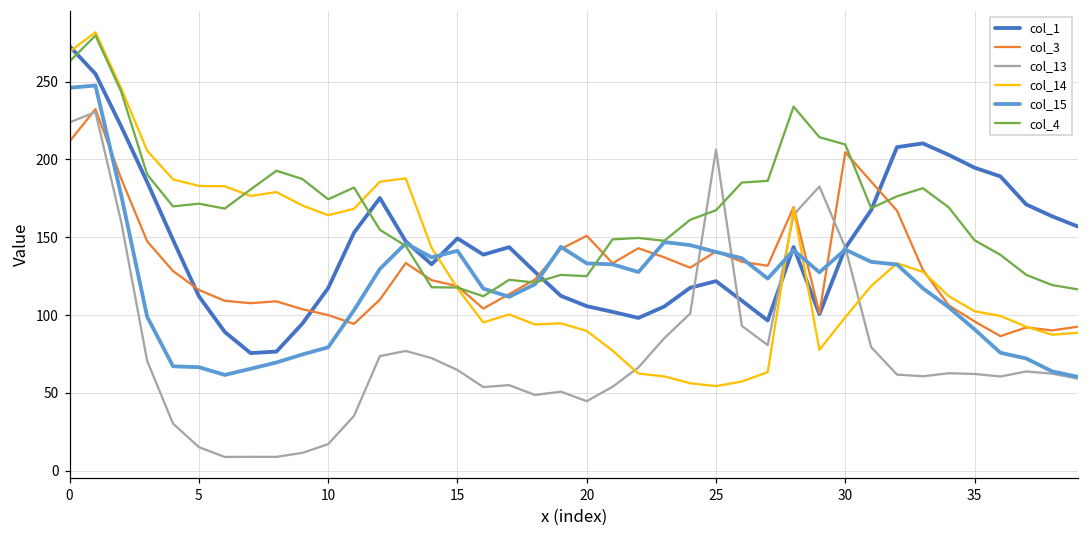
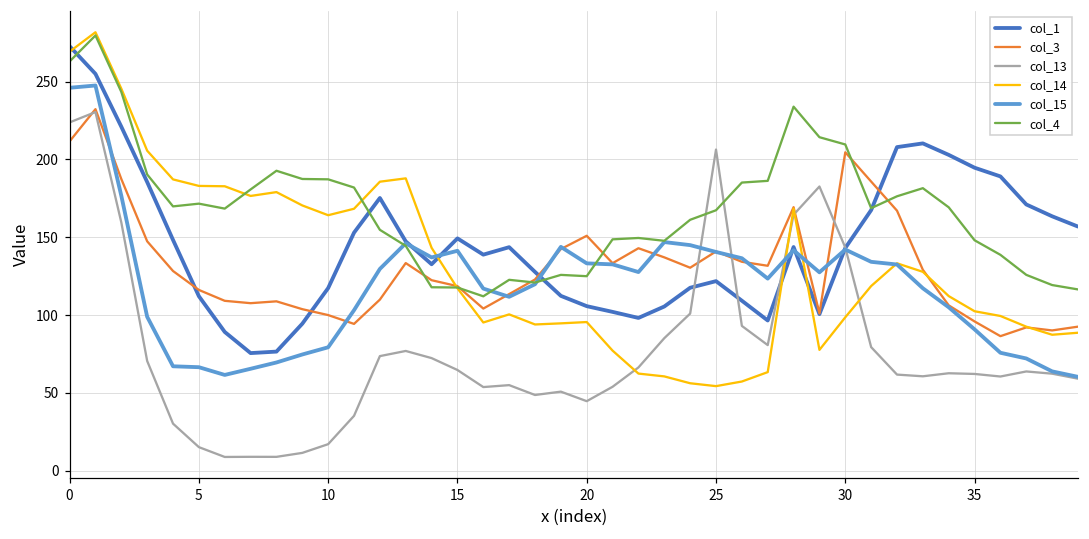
col_4, 10: 174 -> 187
col_14, 20: 90 -> 96
